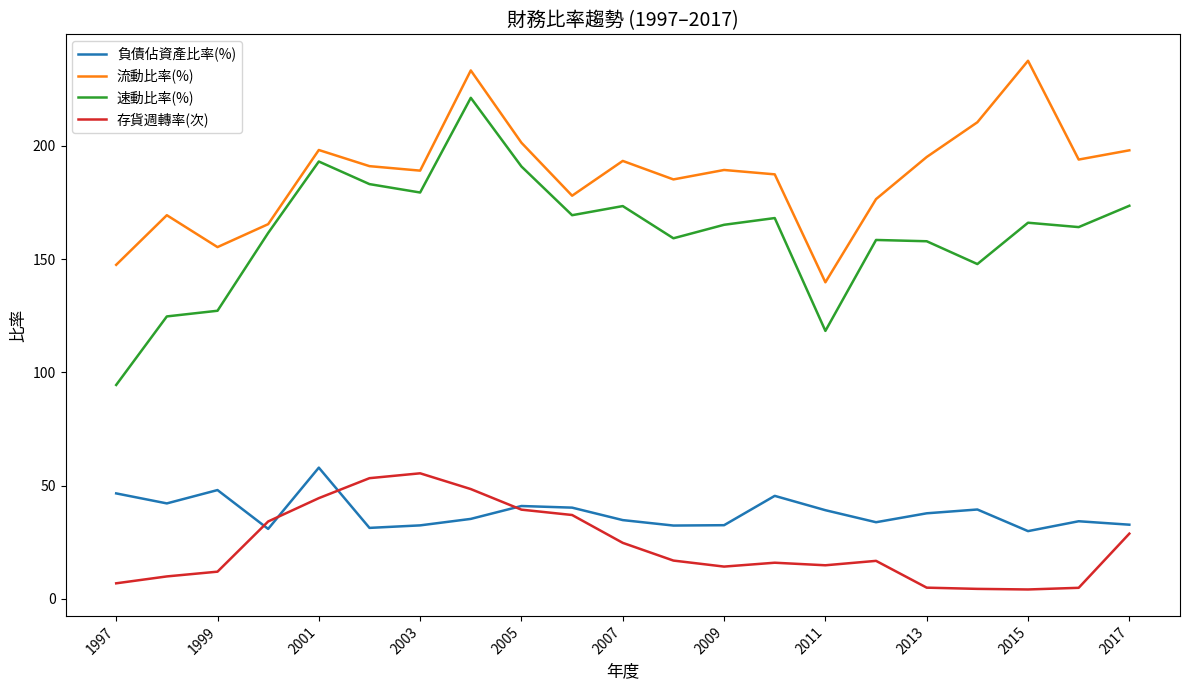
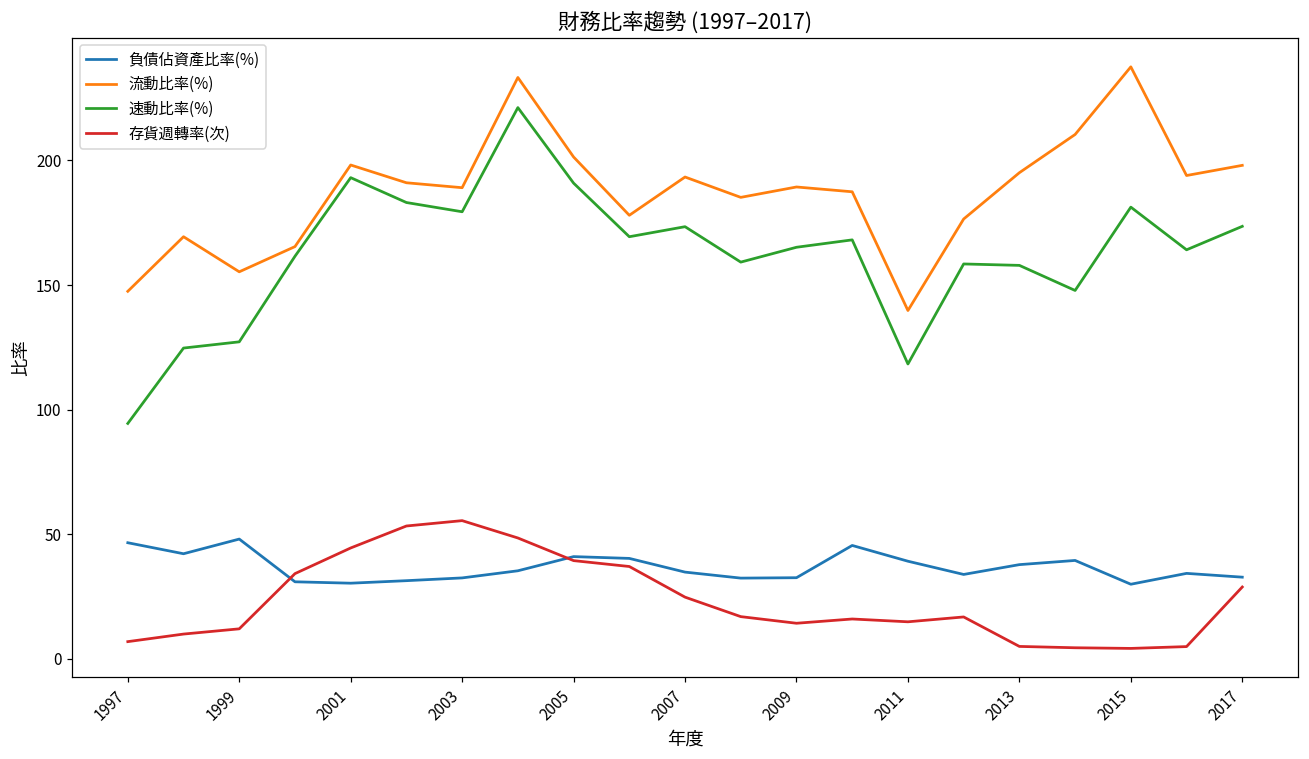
負債佔資產比率(%), 2001: 58 -> 30
速動比率(%), 2015: 166 -> 181
